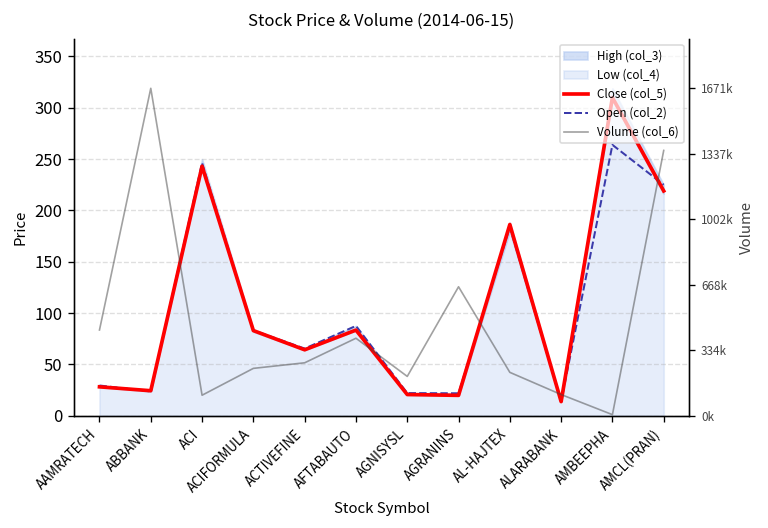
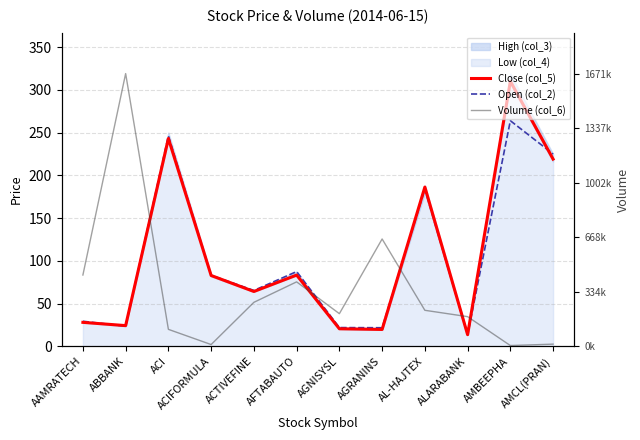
Volume (col_6), ACIFORMULA: 240000 -> 10000
Volume (col_6), ALARABANK: 110000 -> 180000
Volume (col_6), AMCL(PRAN): 1350000 -> 10000
